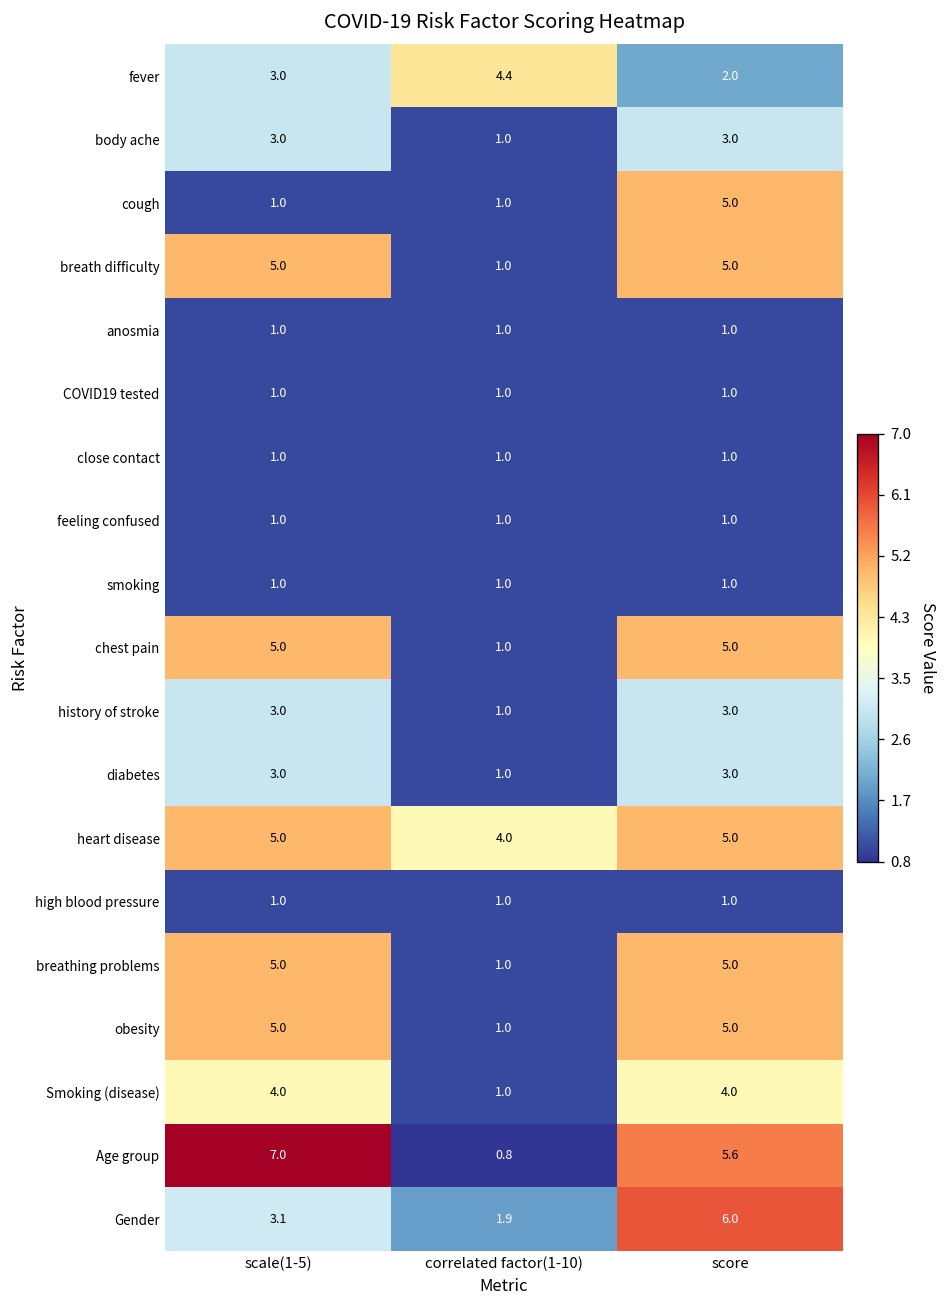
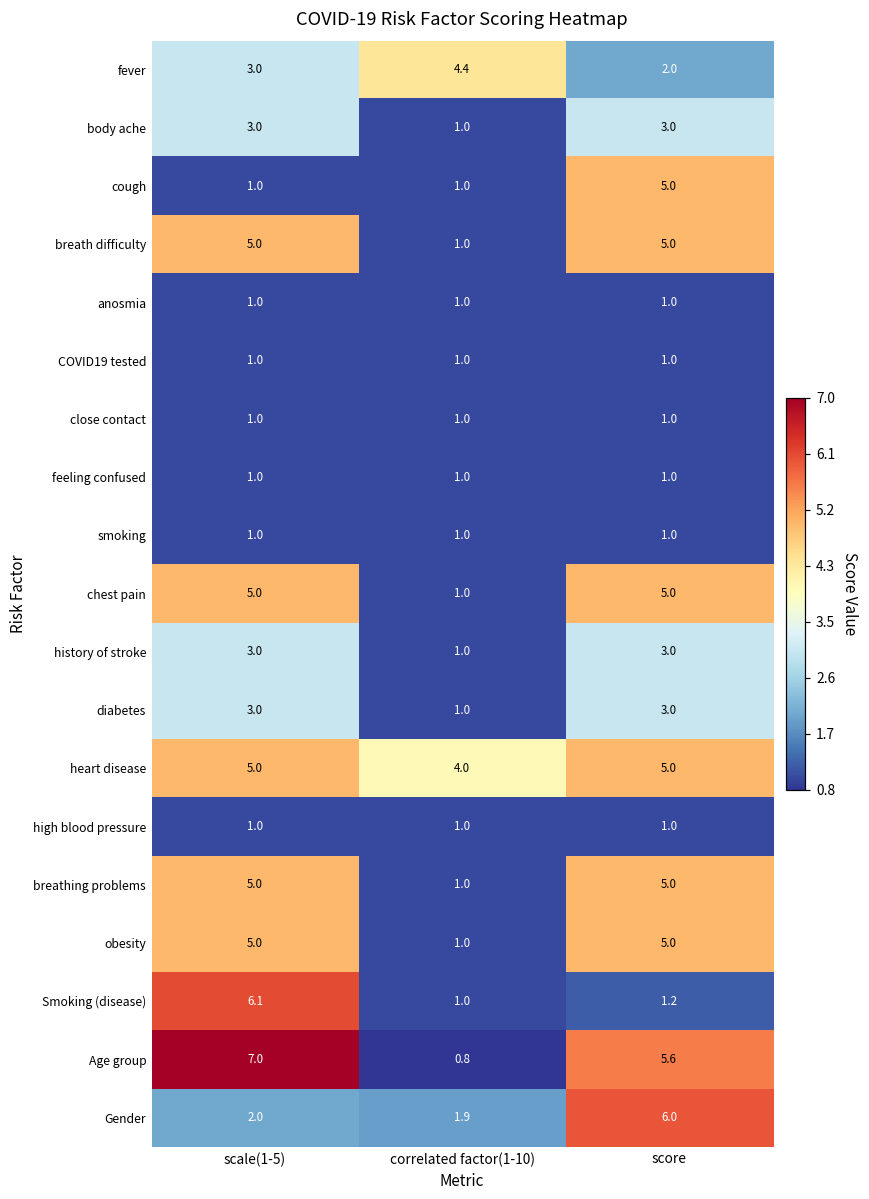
Smoking (disease), scale(1-5): 4.0 -> 6.1
Smoking (disease), score: 4.0 -> 1.2
Gender, scale(1-5): 3.1 -> 2.0
